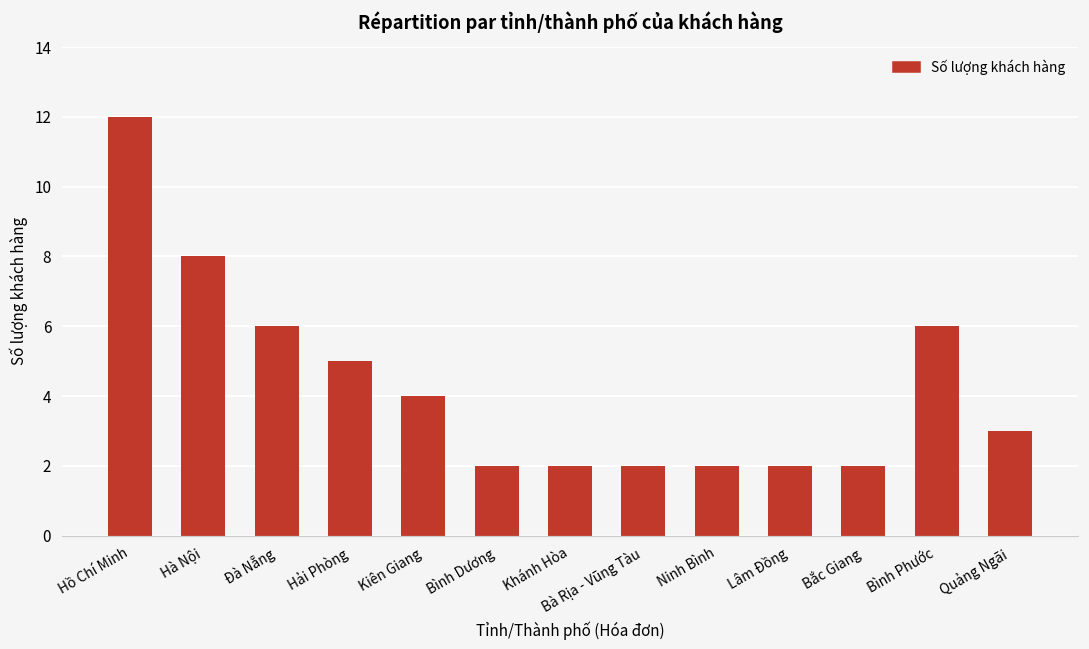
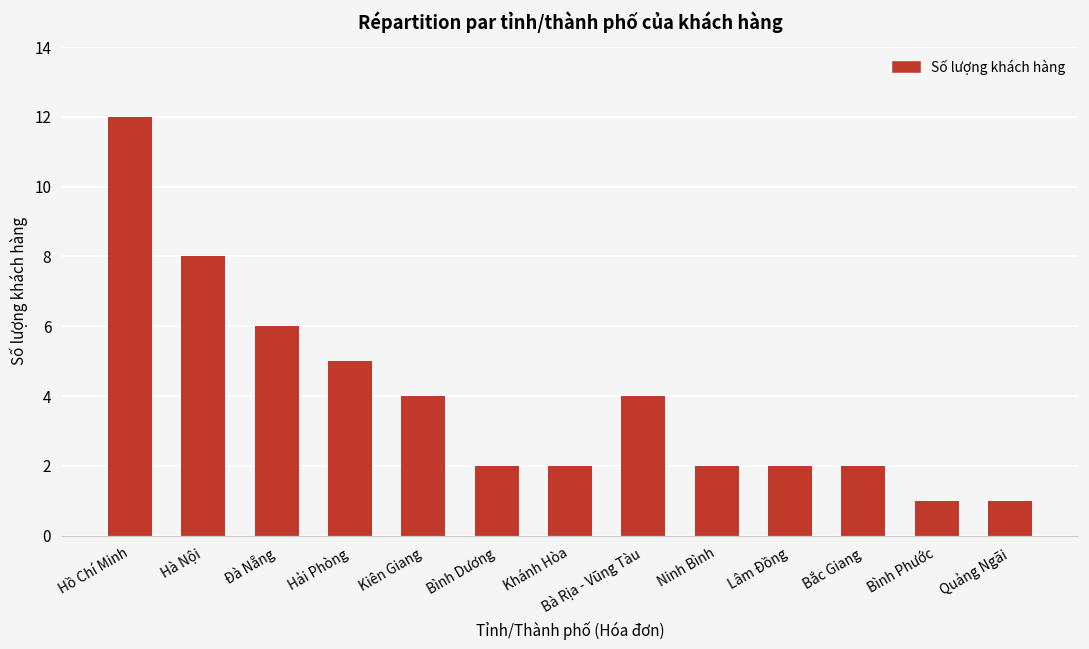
Bà Rịa - Vũng Tàu: 2 -> 4
Bình Phước: 6 -> 1
Quảng Ngãi: 3 -> 1
